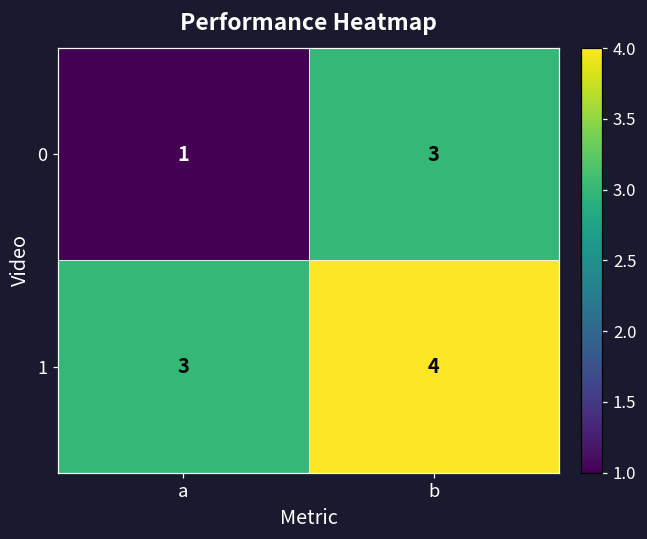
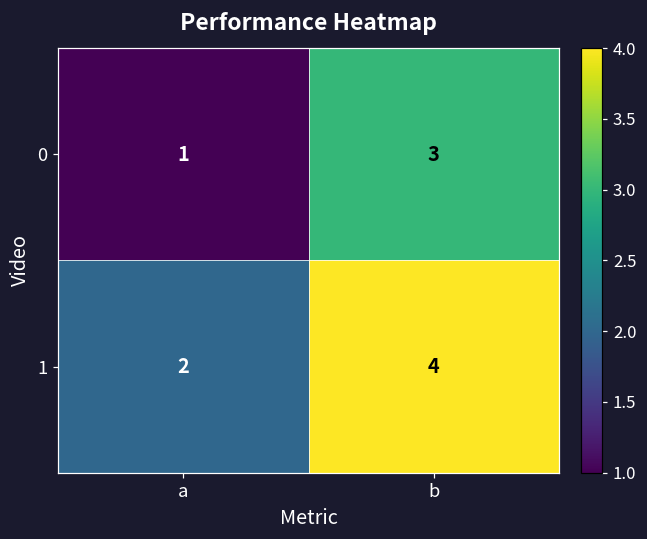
1, a: 3 -> 2
